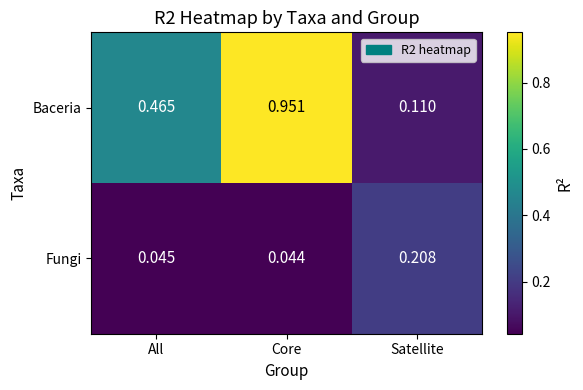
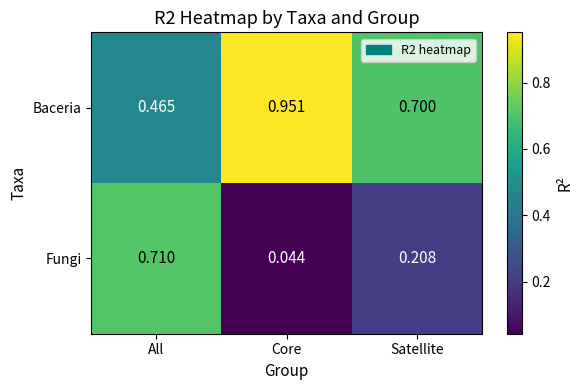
Baceria, Satellite: 0.110 -> 0.700
Fungi, All: 0.045 -> 0.710
